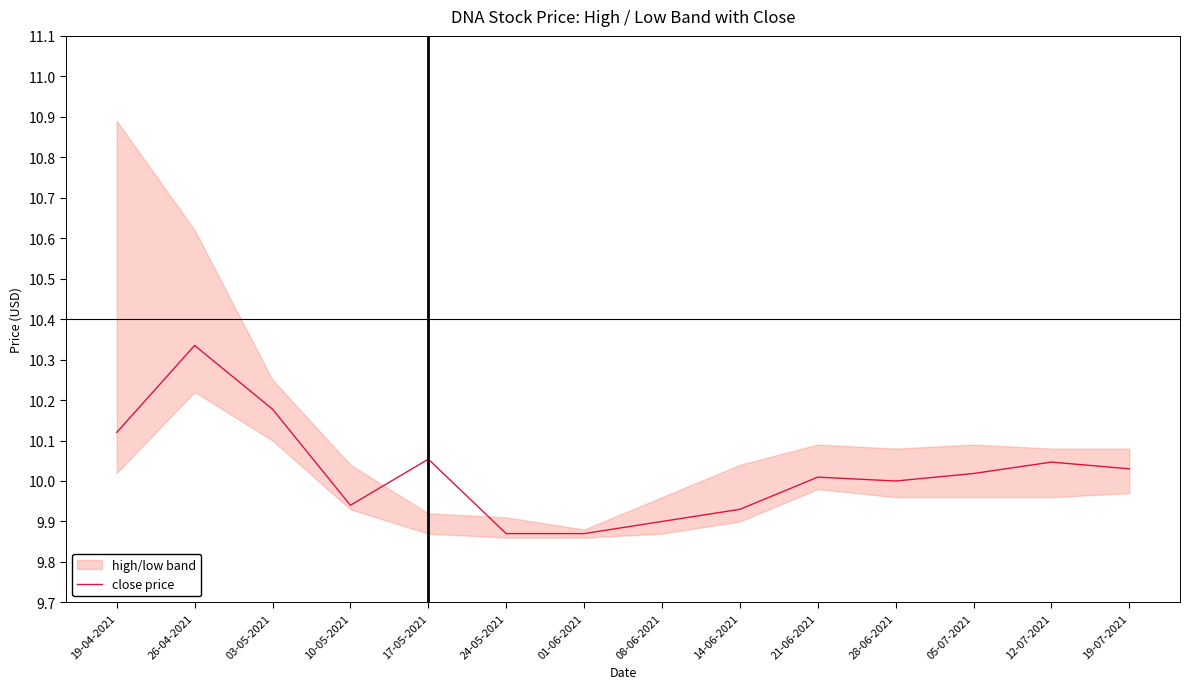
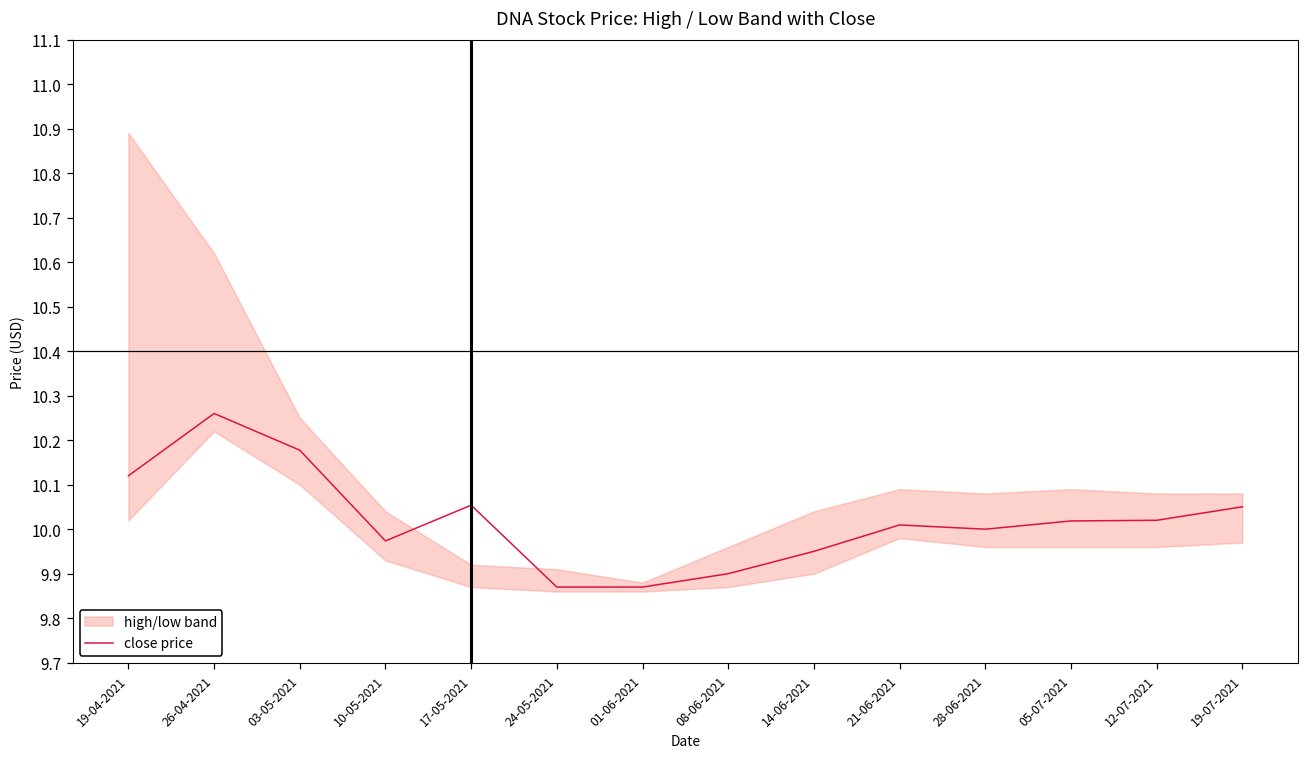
close price, 26-04-2021: 10.33 -> 10.26
close price, 10-05-2021: 9.94 -> 9.97
close price, 14-06-2021: 9.93 -> 9.95
close price, 12-07-2021: 10.05 -> 10.02
close price, 19-07-2021: 10.03 -> 10.05
